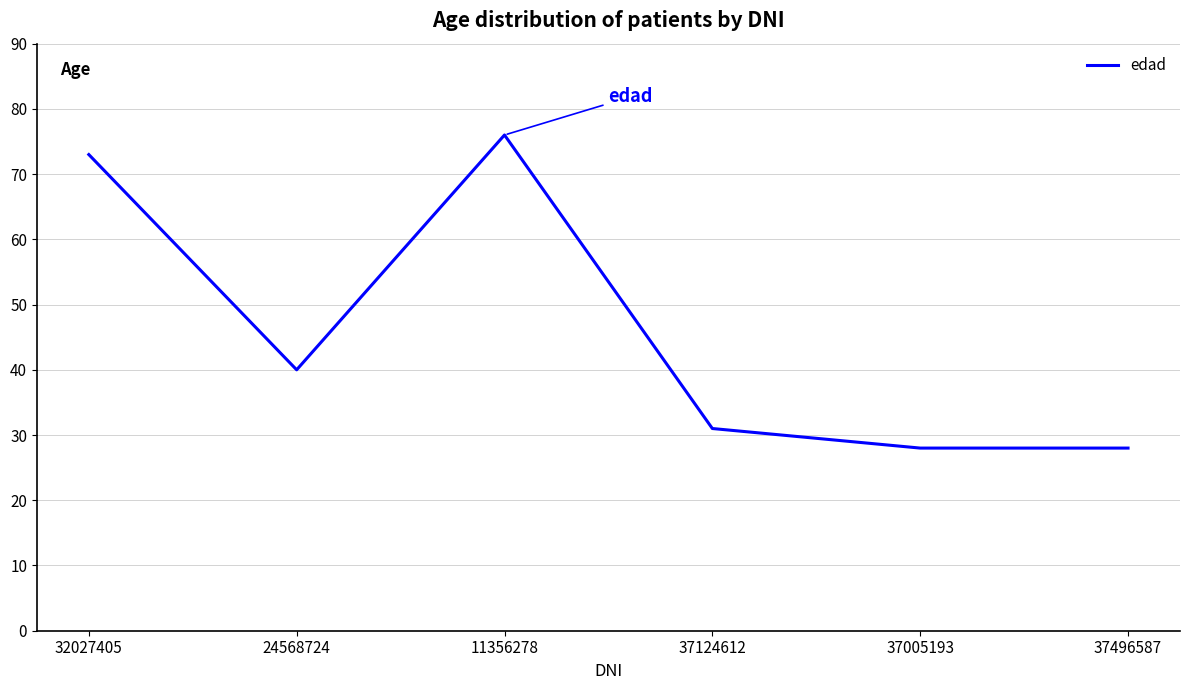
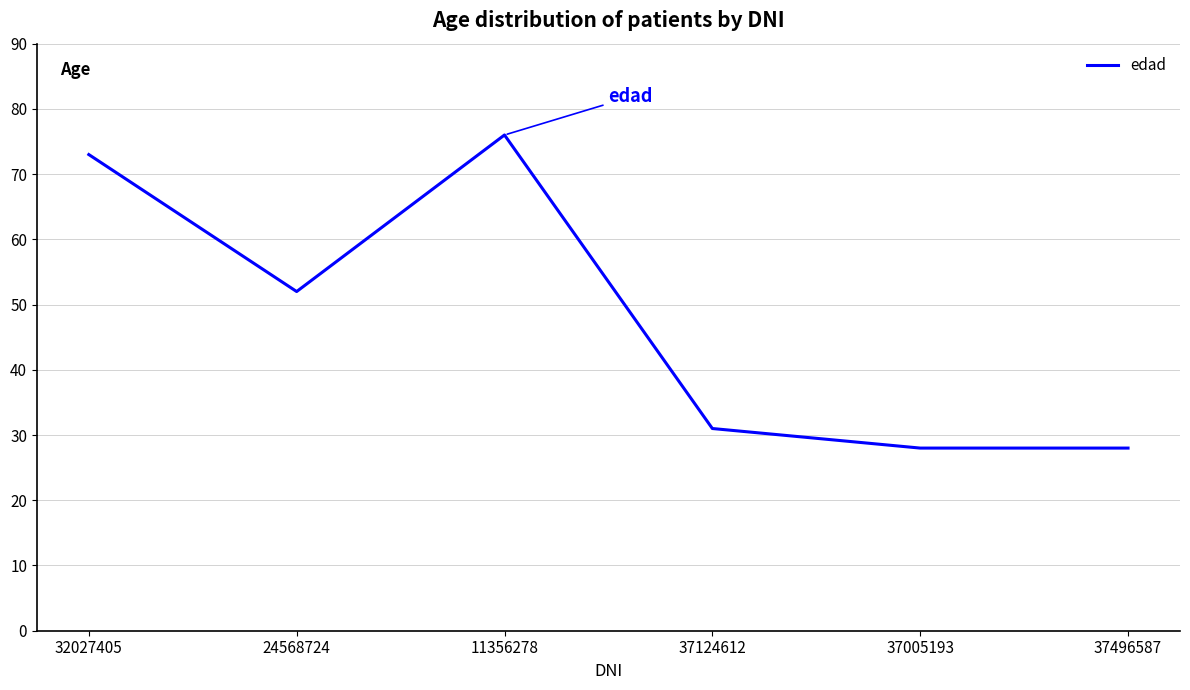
24568724: 40 -> 52
